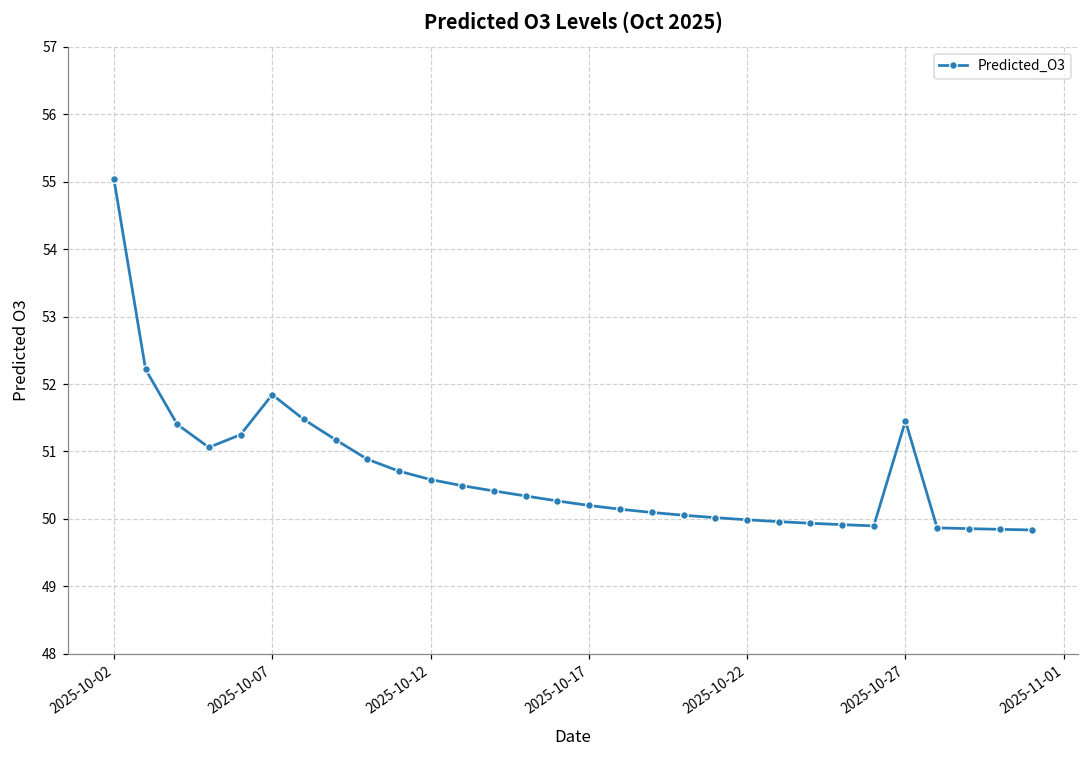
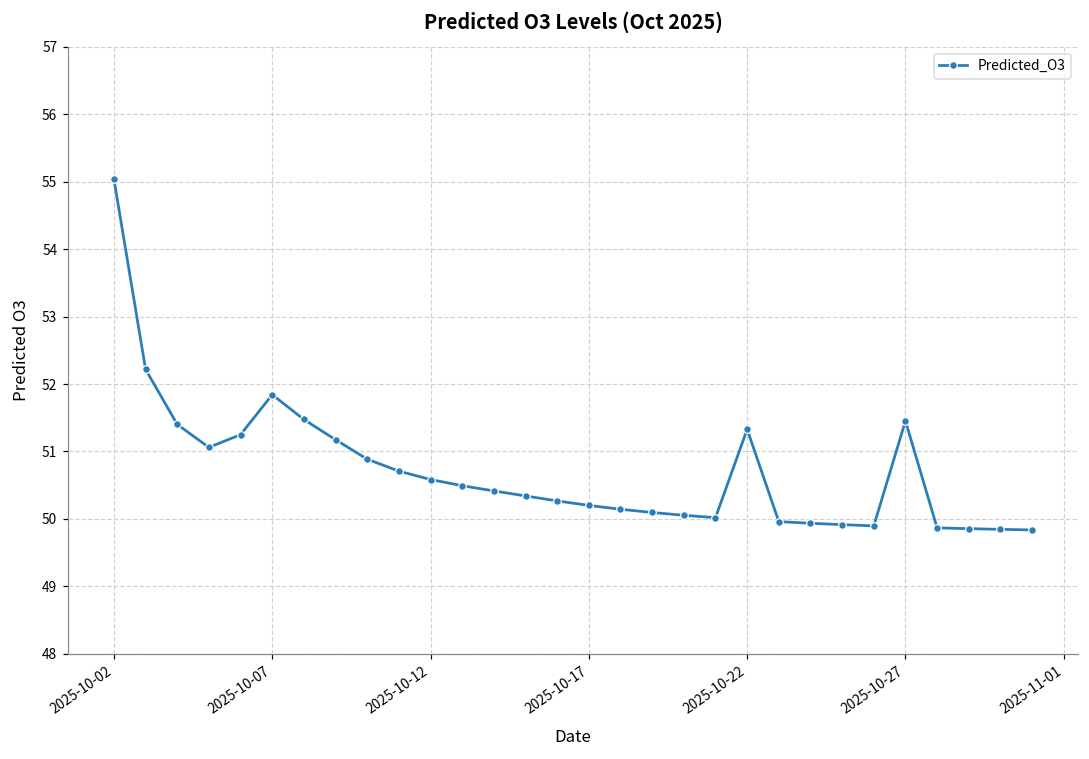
2025-10-22: 50.0 -> 51.3
